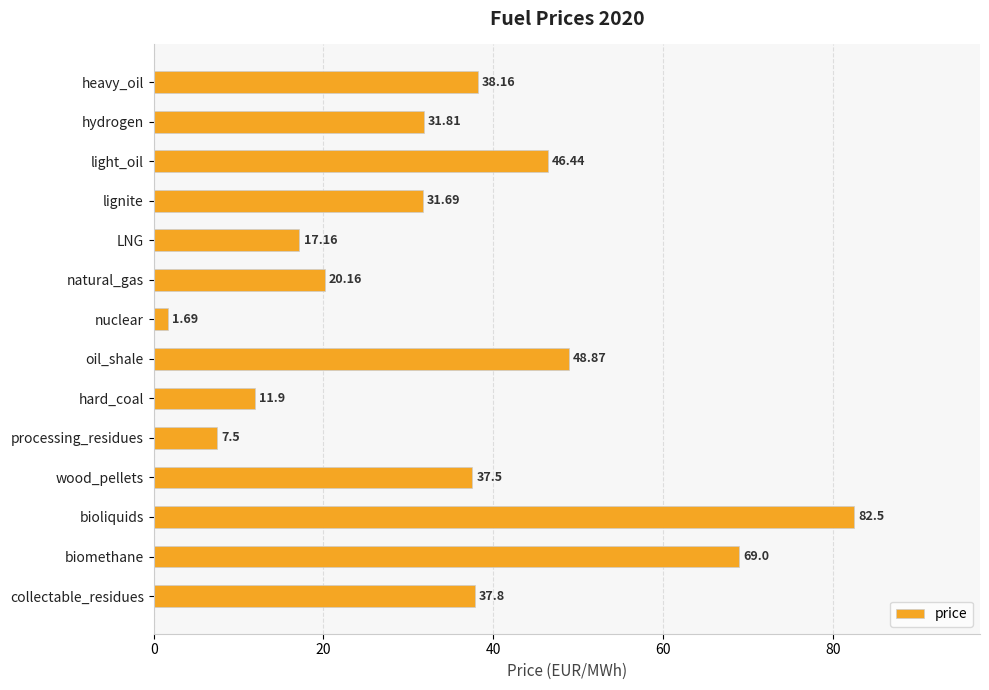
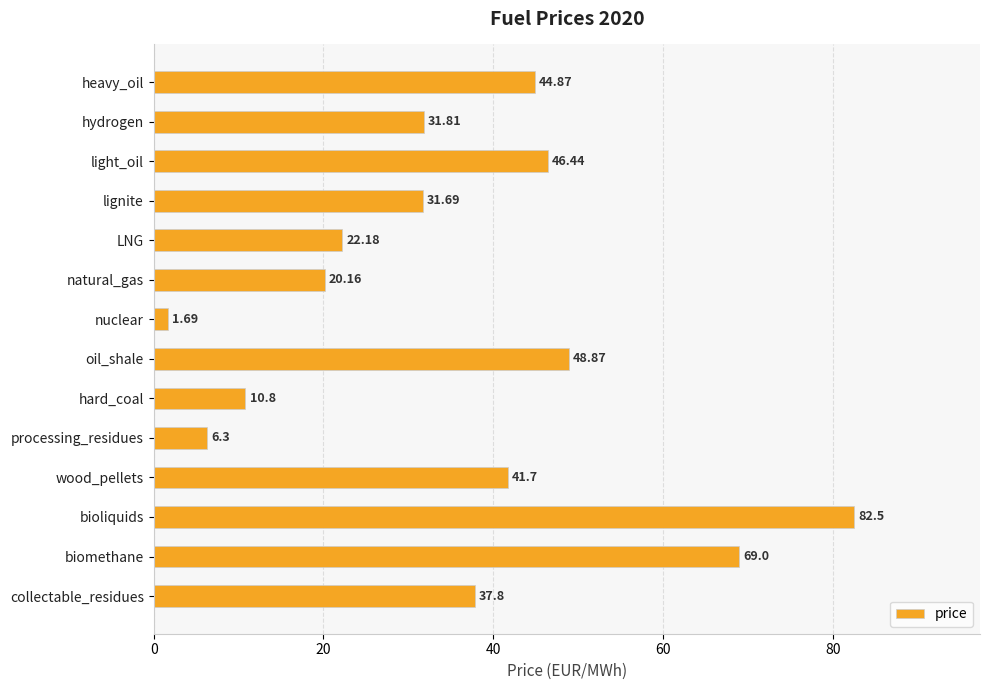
heavy_oil: 38.16 -> 44.87
LNG: 17.16 -> 22.18
hard_coal: 11.9 -> 10.8
processing_residues: 7.5 -> 6.3
wood_pellets: 37.5 -> 41.7
